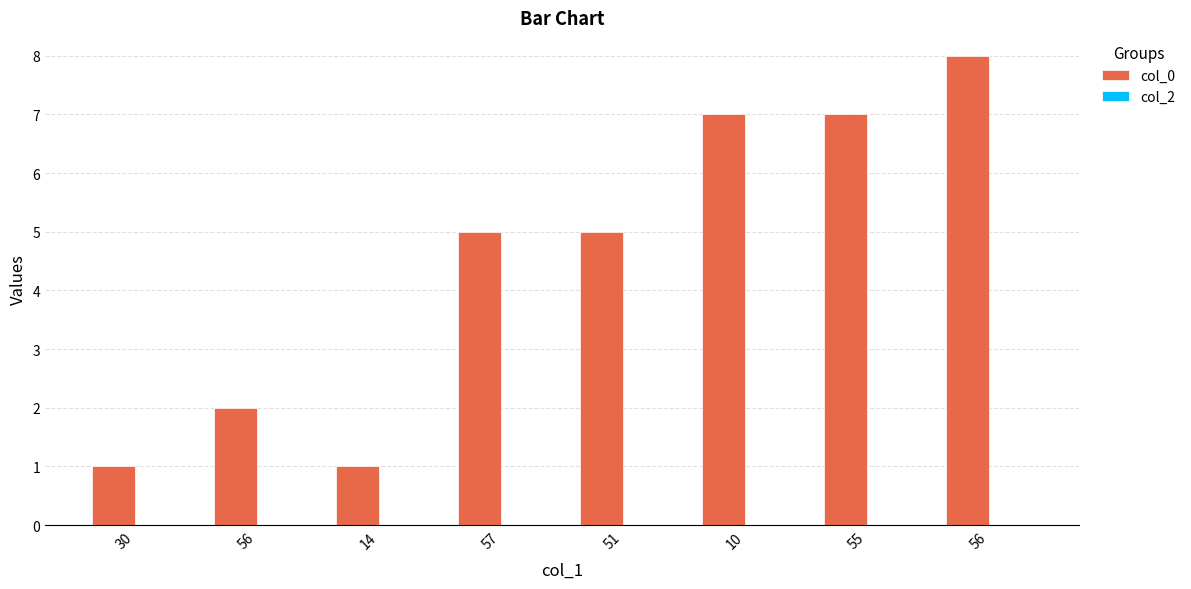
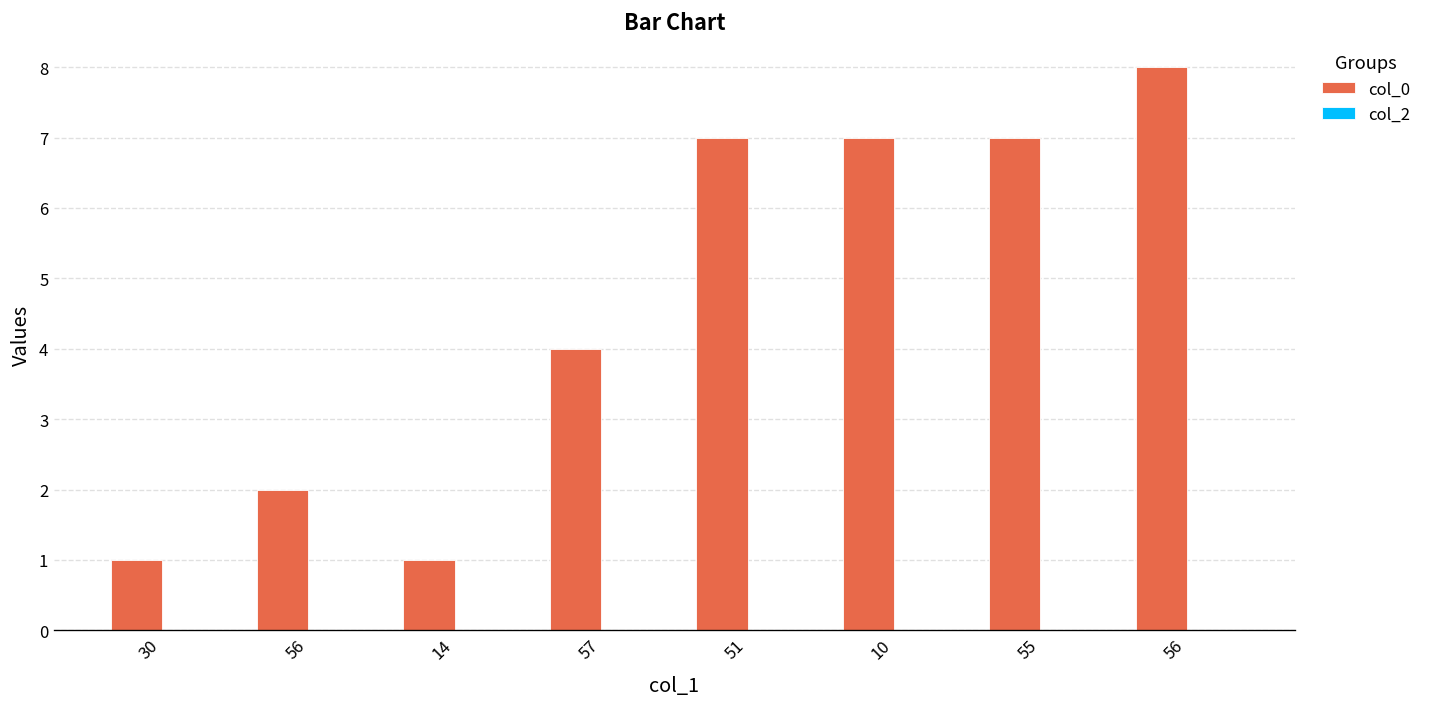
col_0, 57: 5 -> 4
col_0, 51: 5 -> 7
